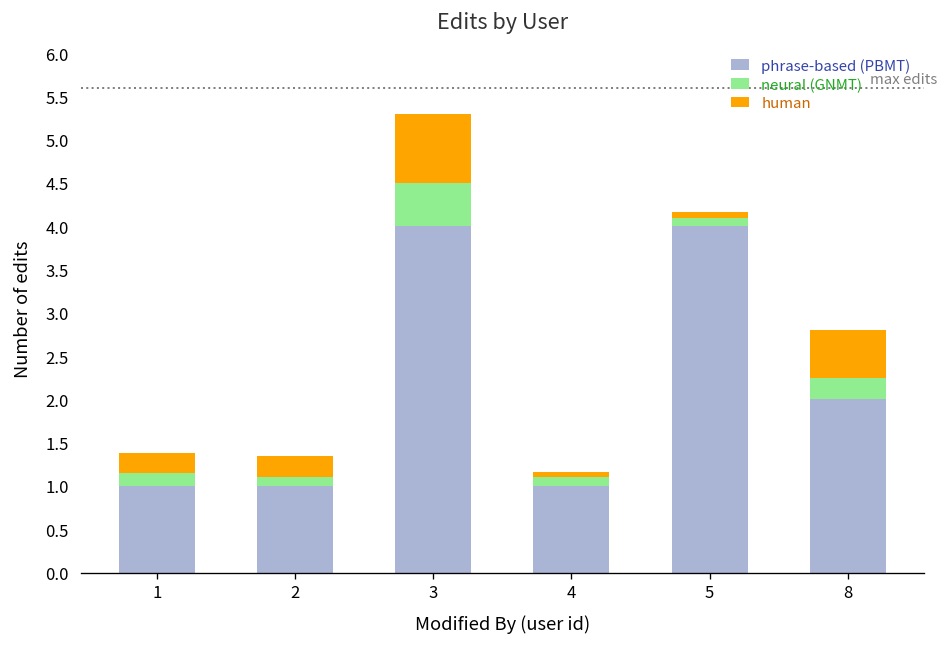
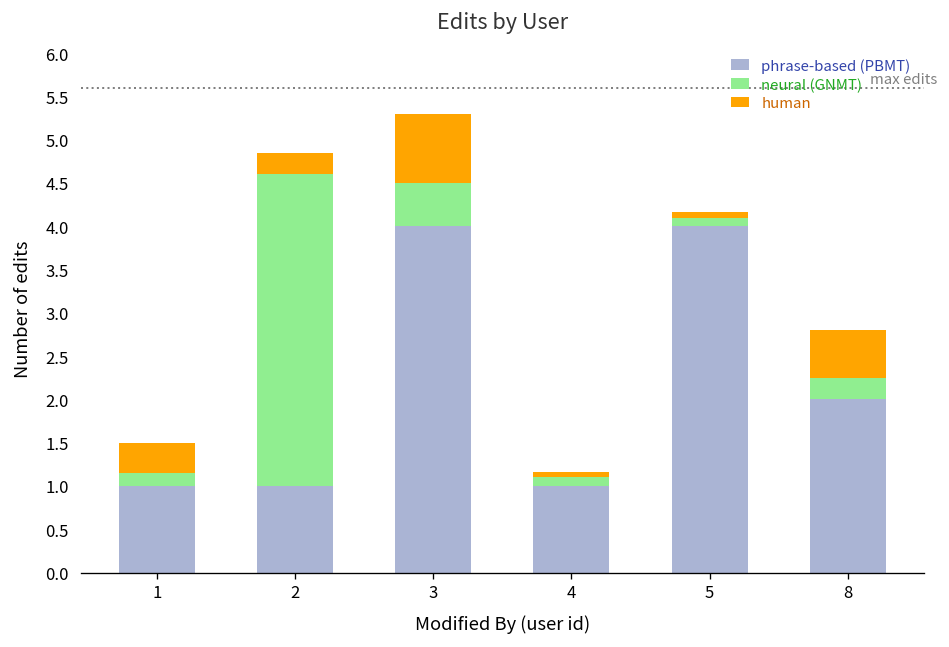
human, 1: 0.2 -> 0.4
neural (GNMT), 2: 0.1 -> 3.6
